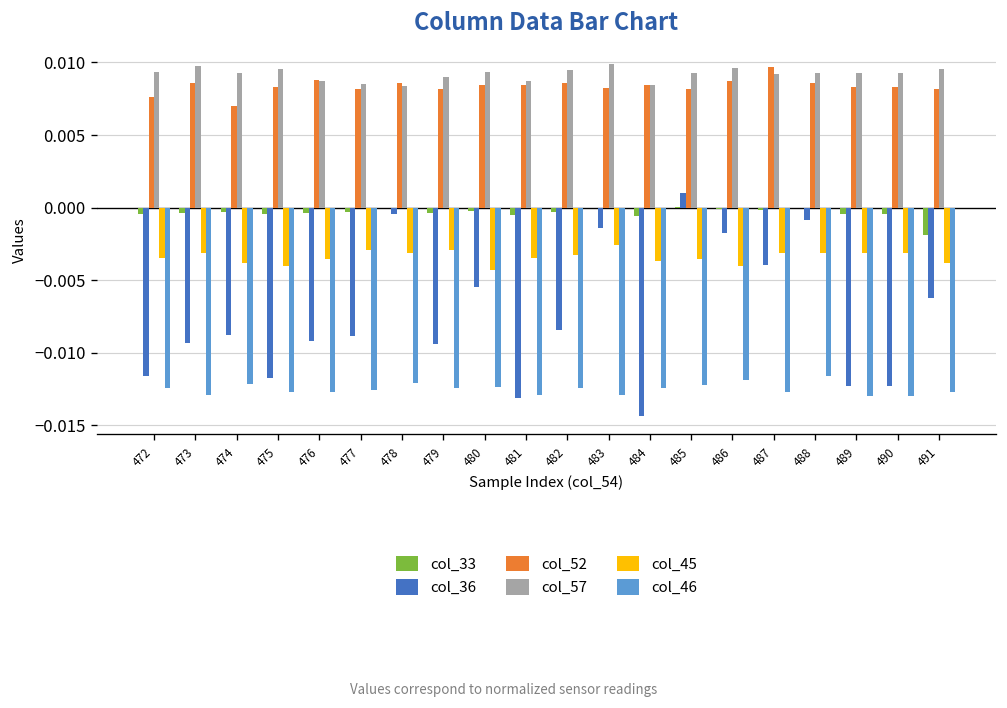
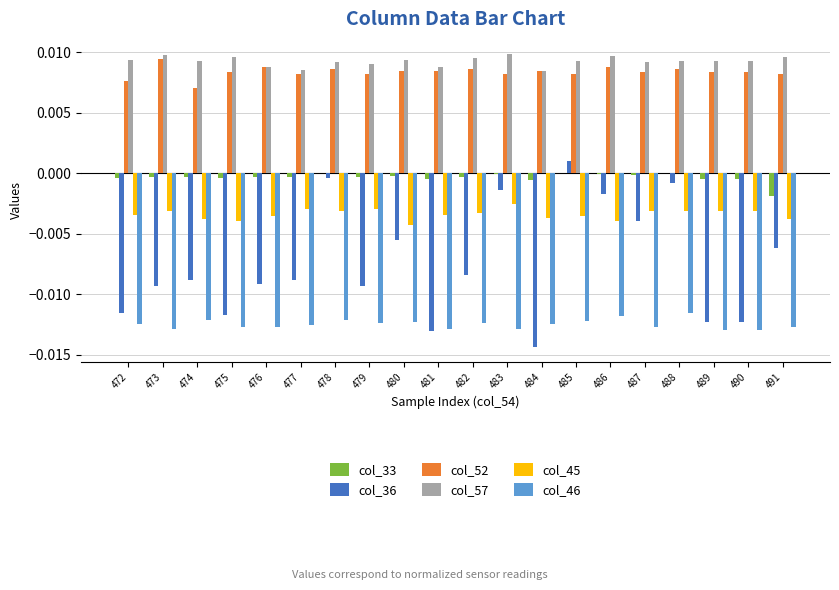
col_52, 473: 0.0086 -> 0.0094
col_57, 478: 0.0083 -> 0.0092
col_52, 487: 0.0097 -> 0.0083
